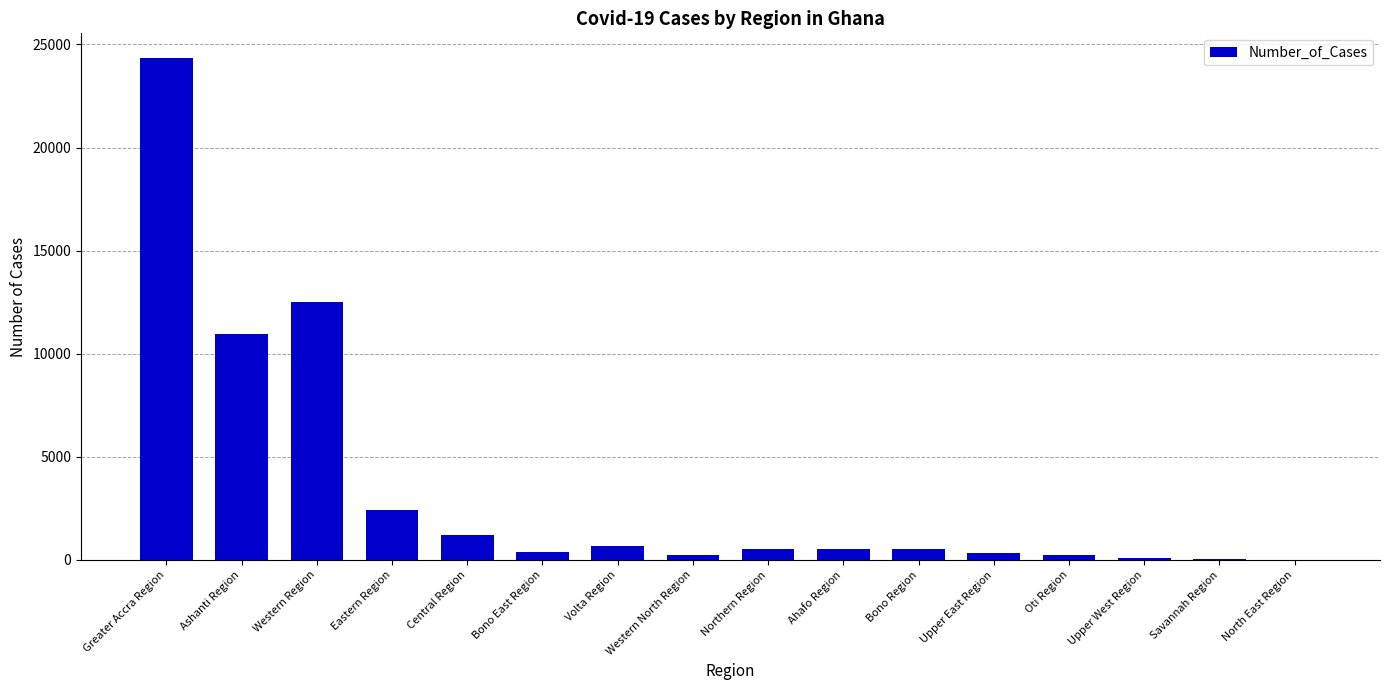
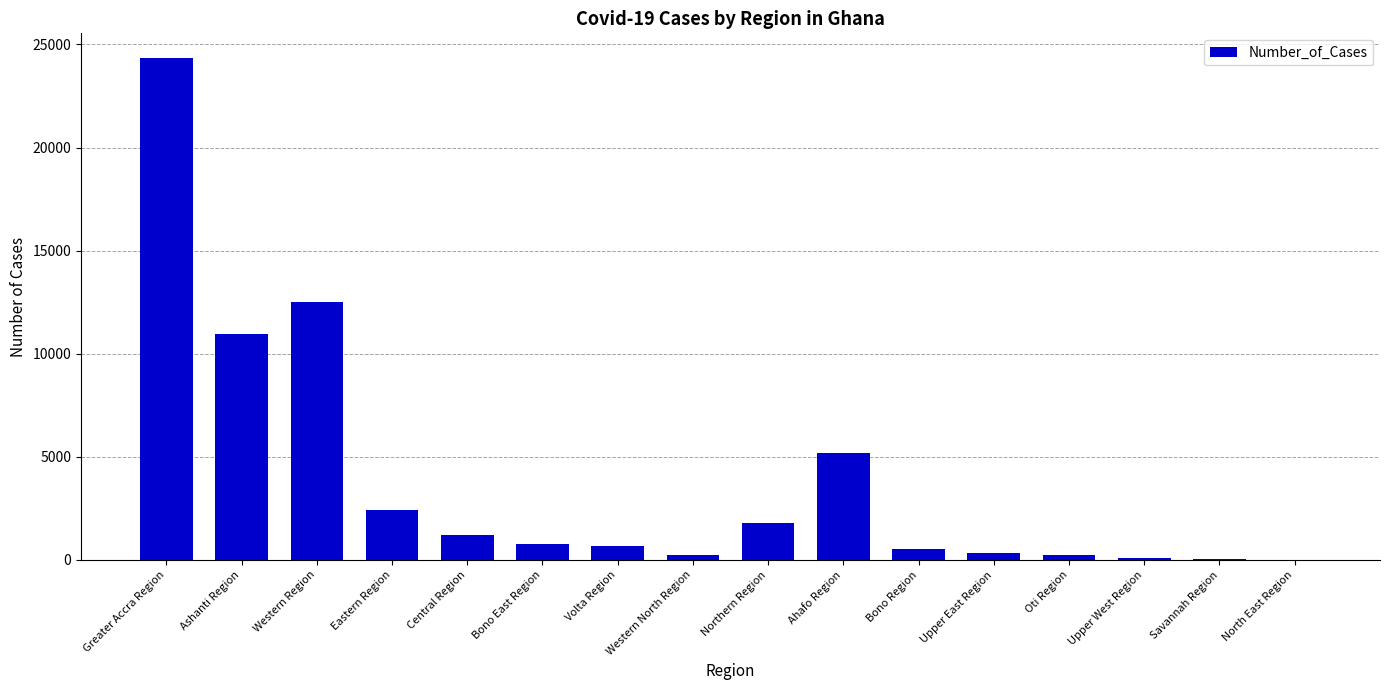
Bono East Region: 400 -> 800
Northern Region: 500 -> 1800
Ahafo Region: 500 -> 5200
